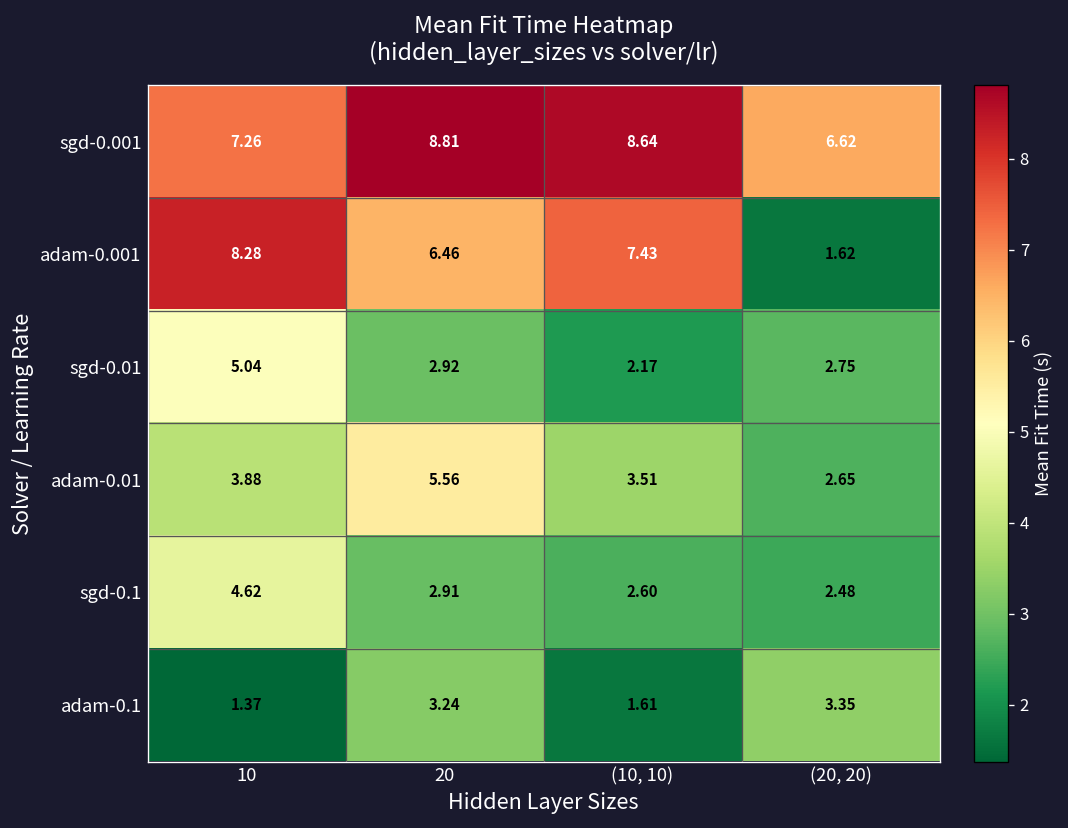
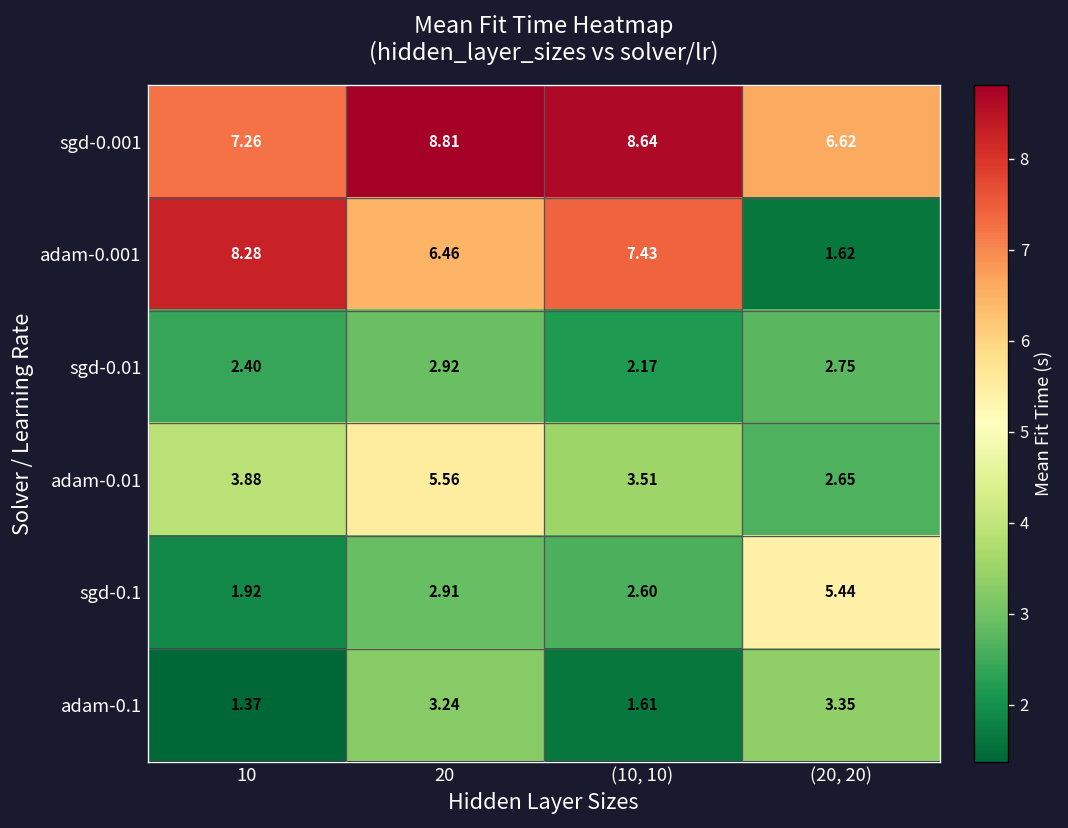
sgd-0.01, 10: 5.04 -> 2.40
sgd-0.1, 10: 4.62 -> 1.92
sgd-0.1, (20, 20): 2.48 -> 5.44
